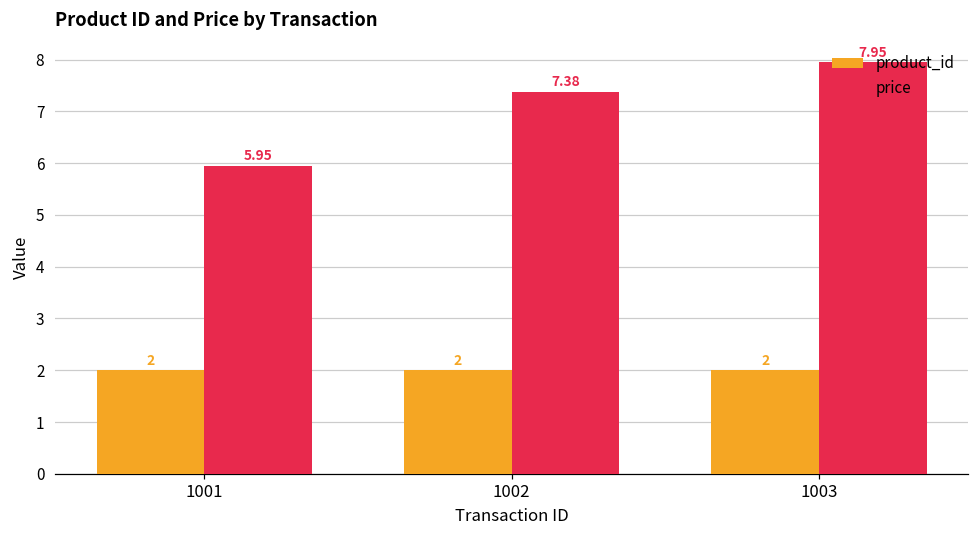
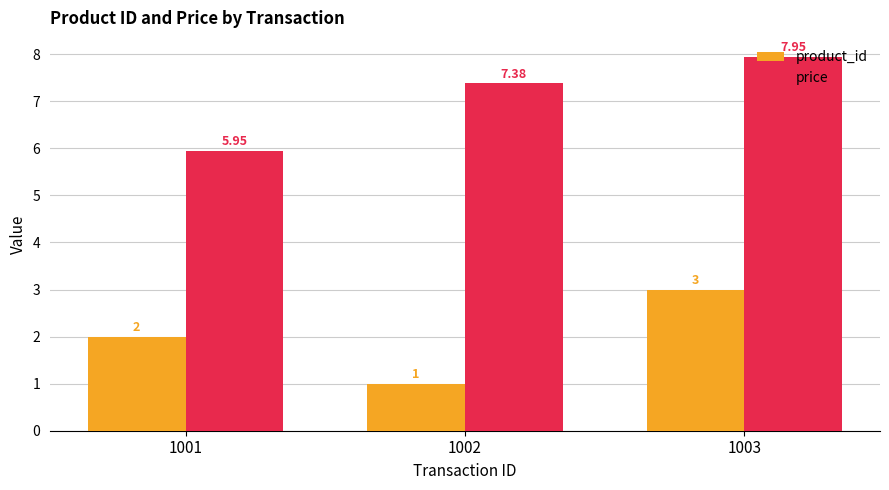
product_id, 1002: 2 -> 1
product_id, 1003: 2 -> 3
